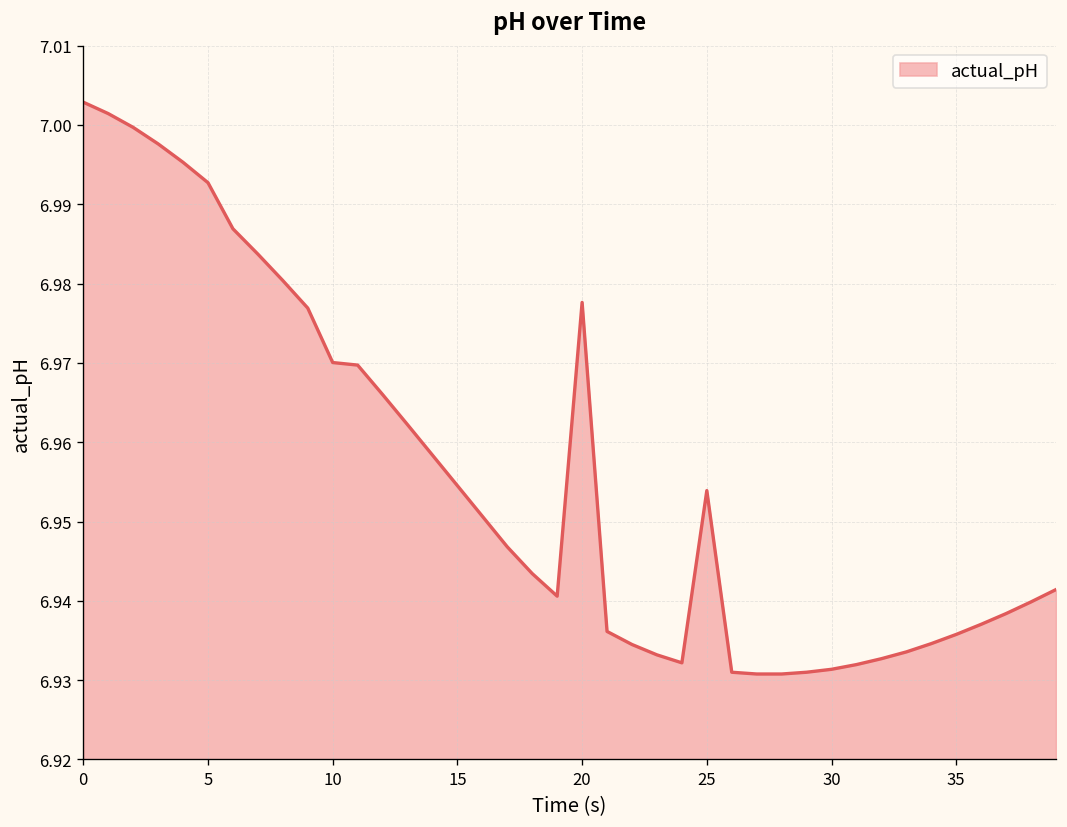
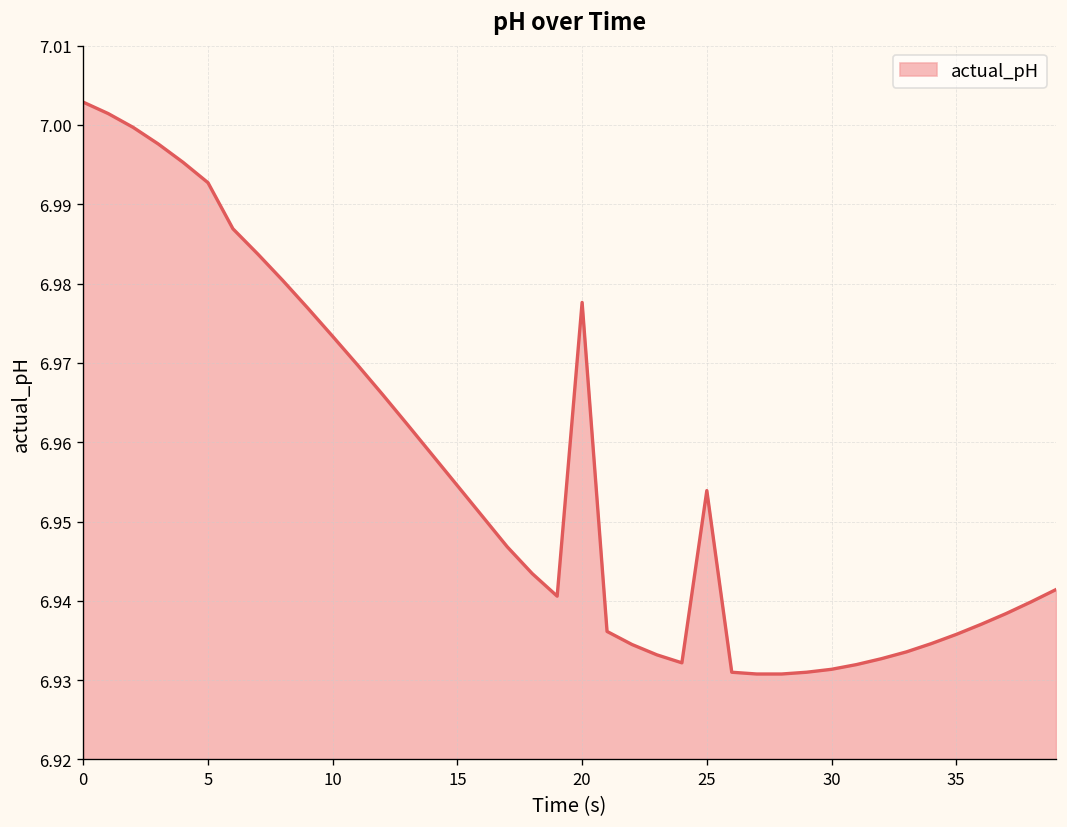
10: 6.970 -> 6.973
